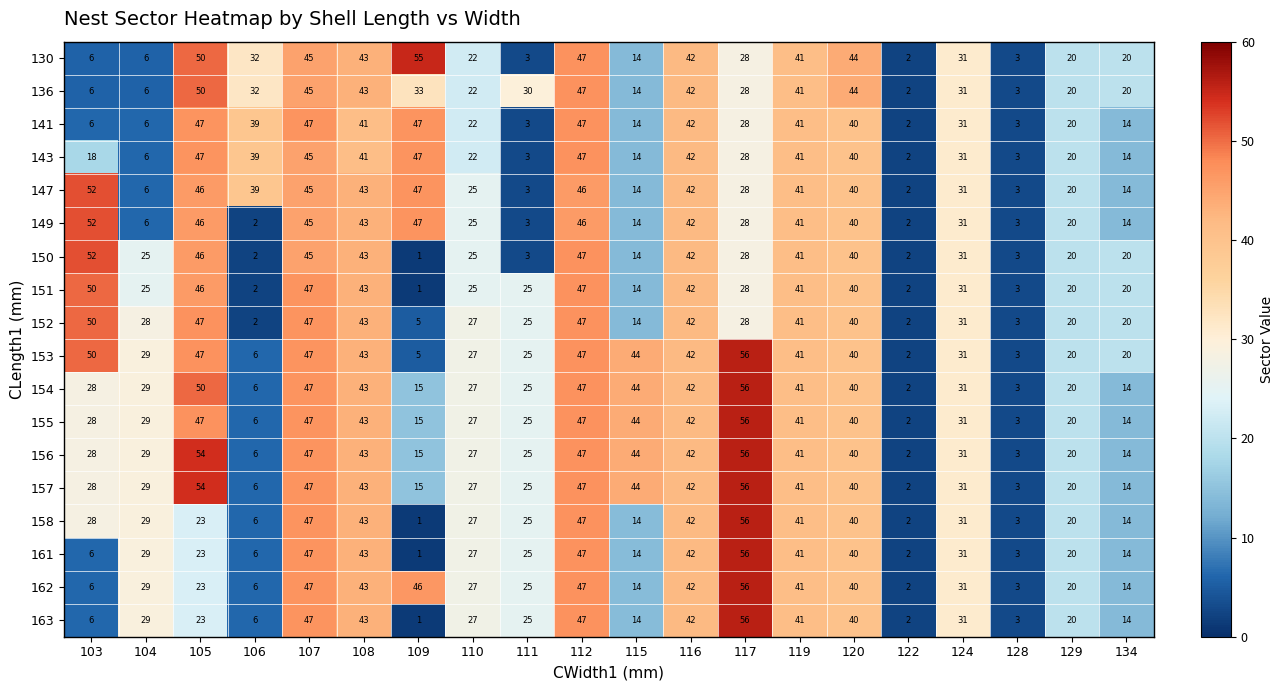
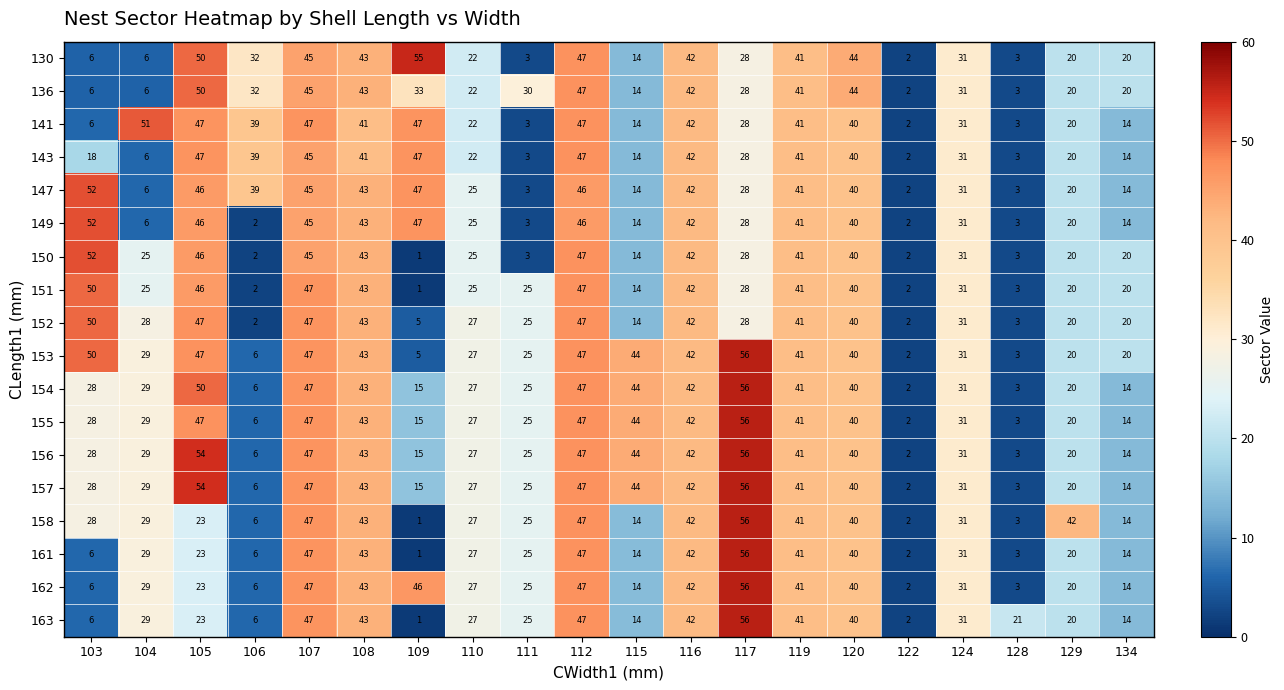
141, 104: 6 -> 51
158, 129: 20 -> 42
163, 128: 3 -> 21
